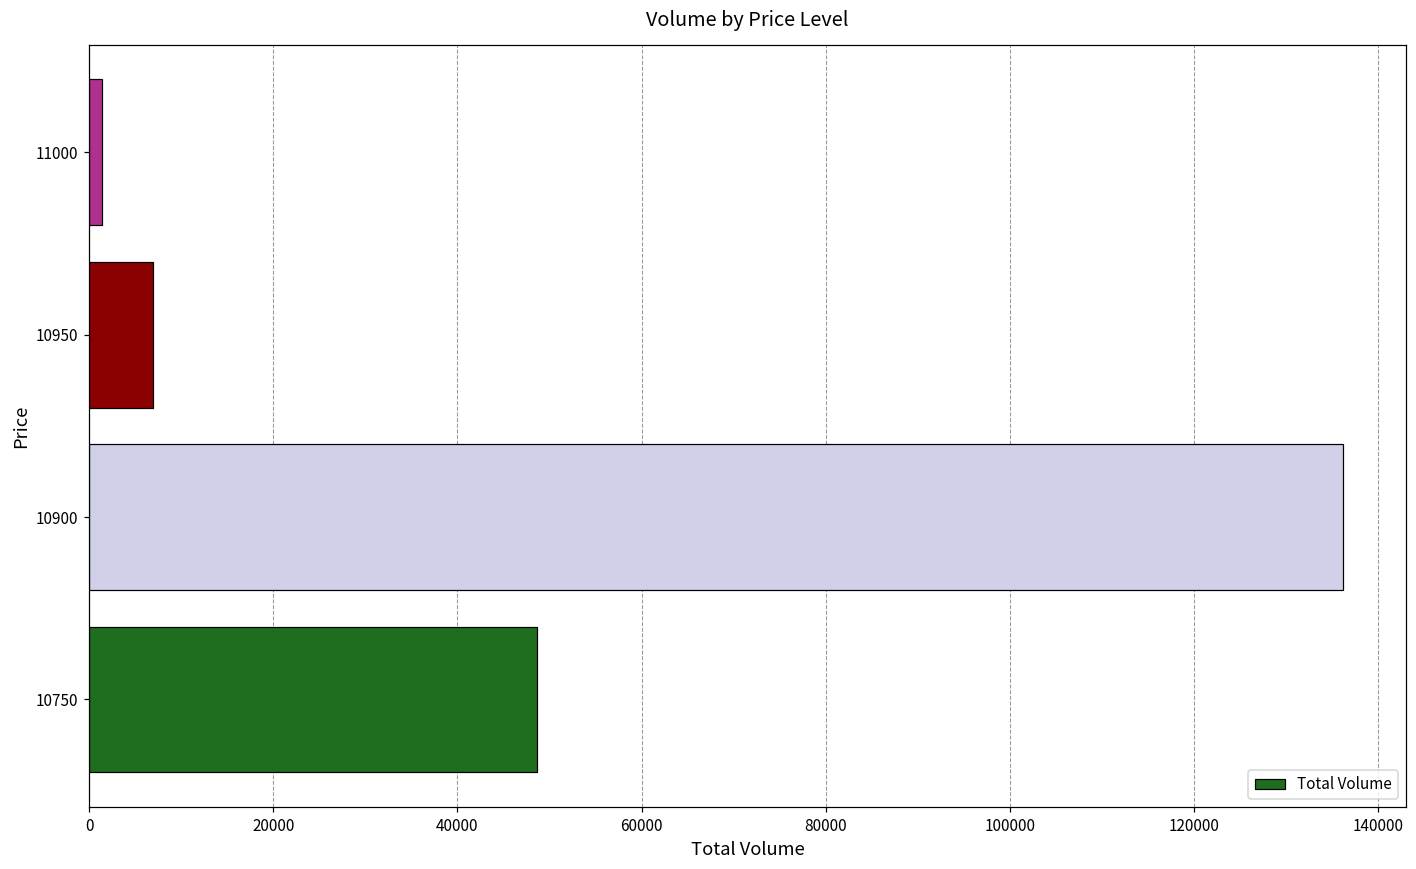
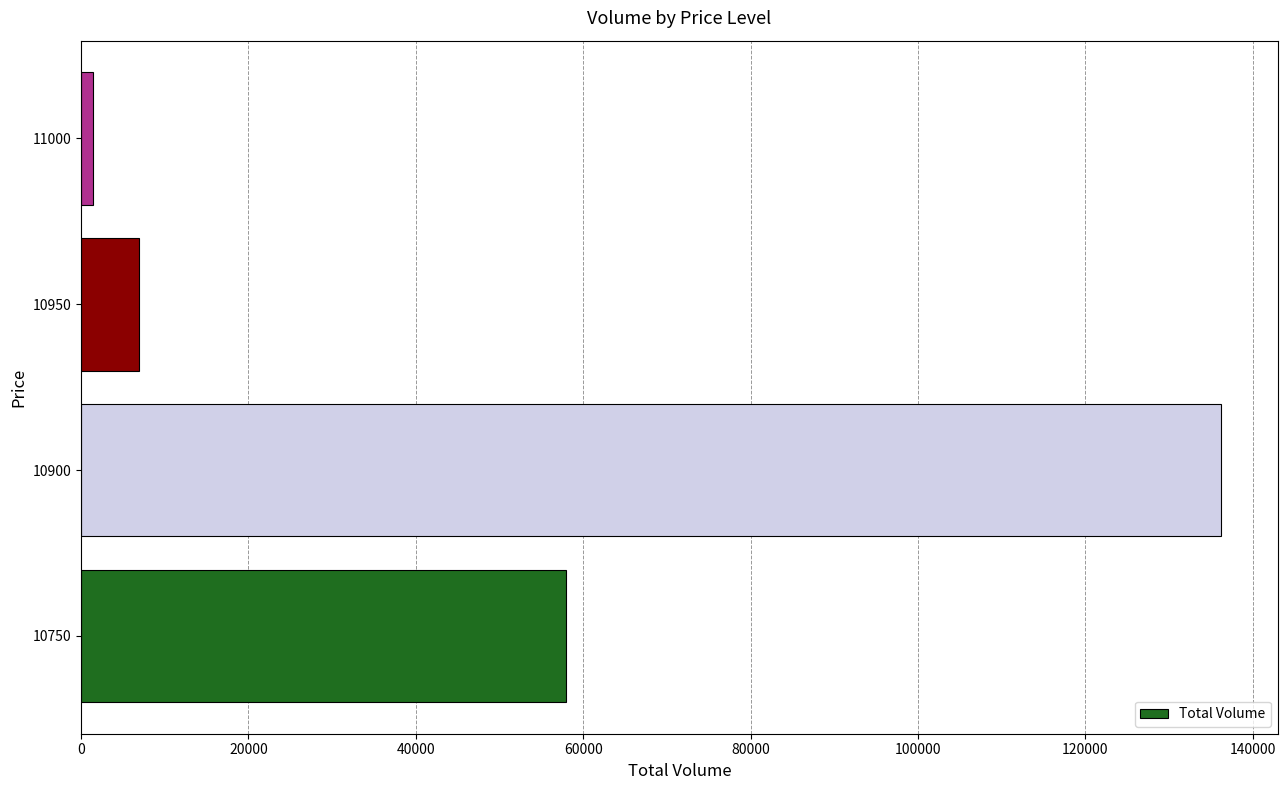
10750: 49000 -> 58000
